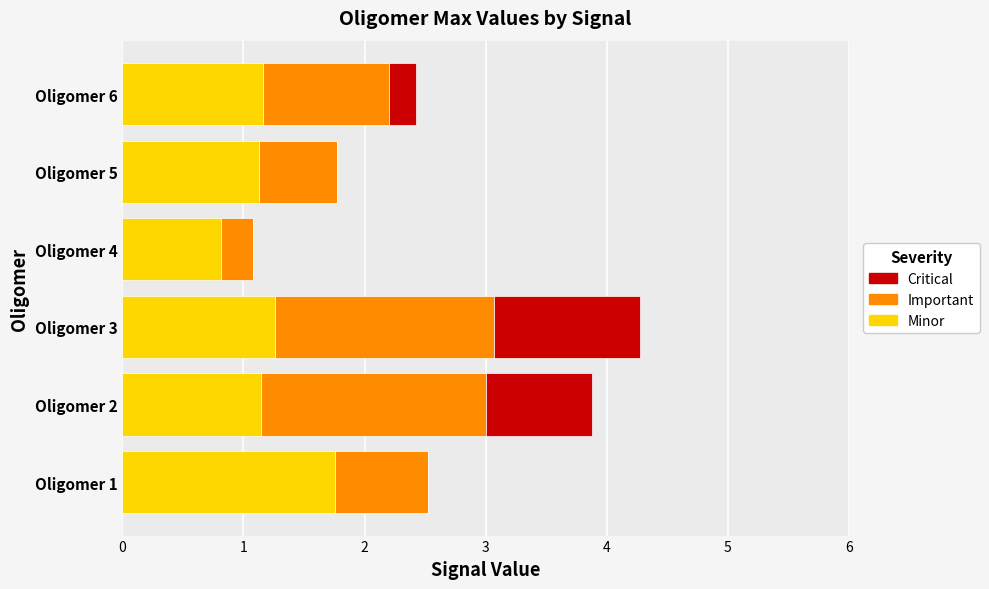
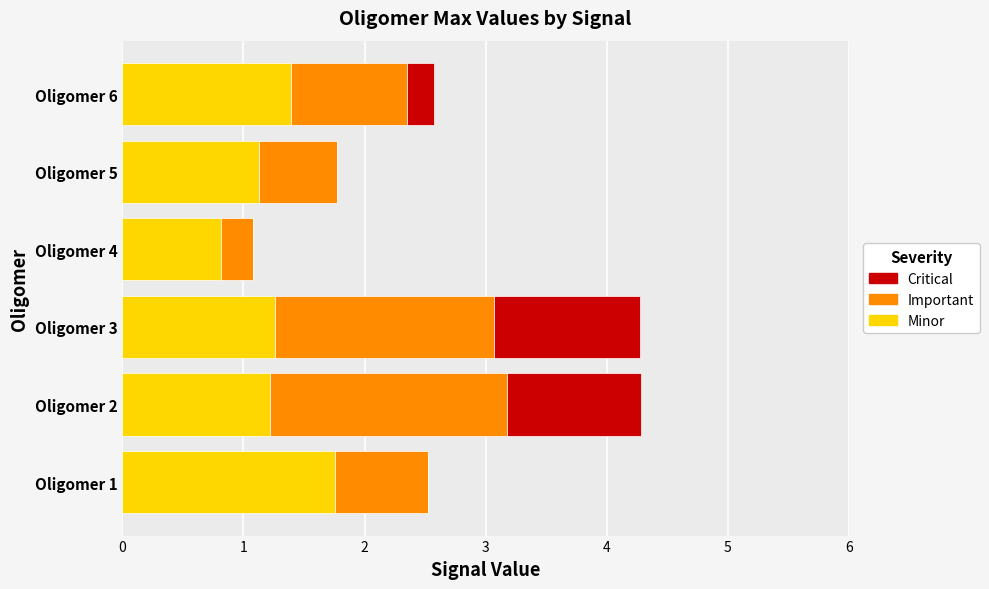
Minor, Oligomer 6: 1.17 -> 1.39
Important, Oligomer 6: 1.04 -> 0.96
Minor, Oligomer 2: 1.14 -> 1.22
Important, Oligomer 2: 1.86 -> 1.95
Critical, Oligomer 2: 0.87 -> 1.11
